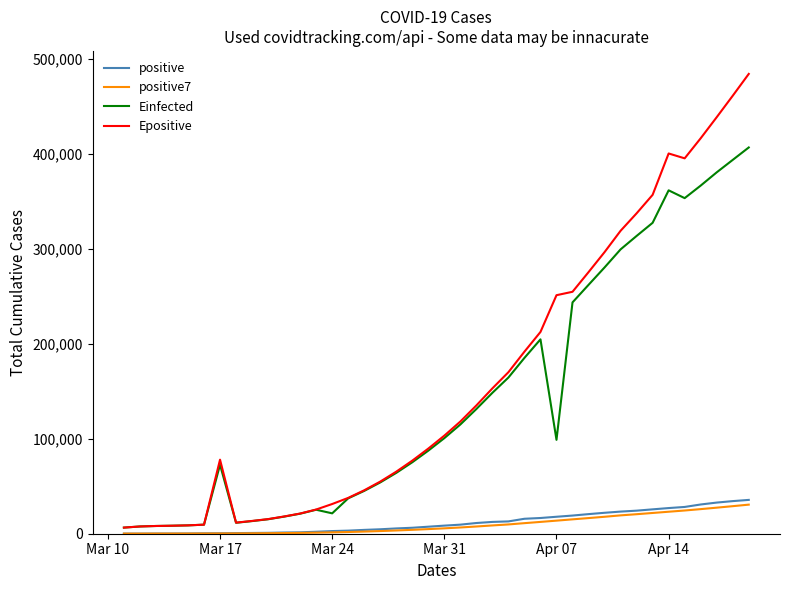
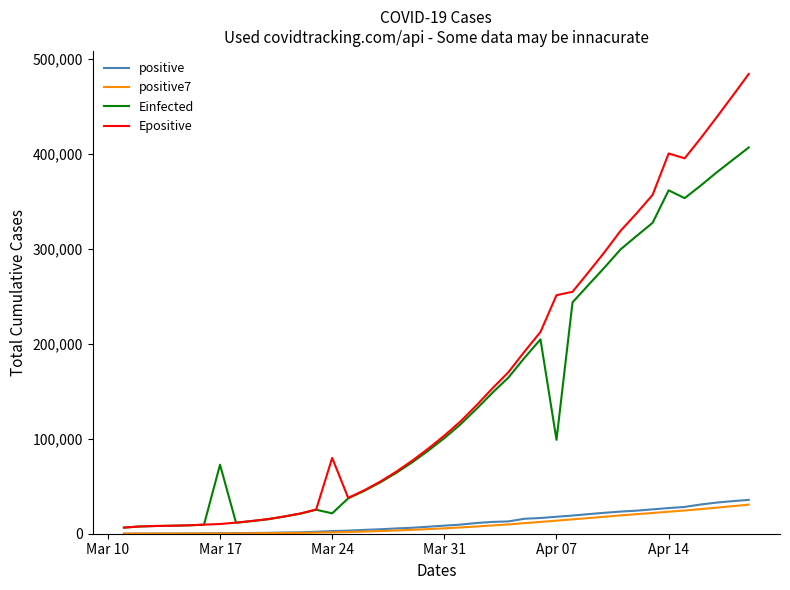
Epositive, Mar 17: 80,000 -> 10,000
Epositive, Mar 24: 30,000 -> 80,000
